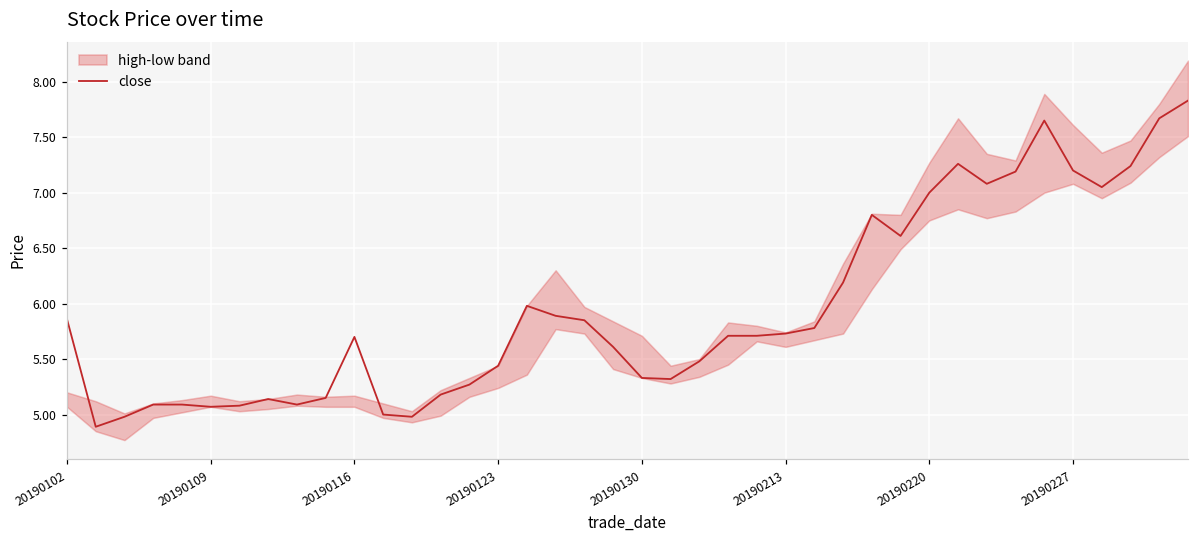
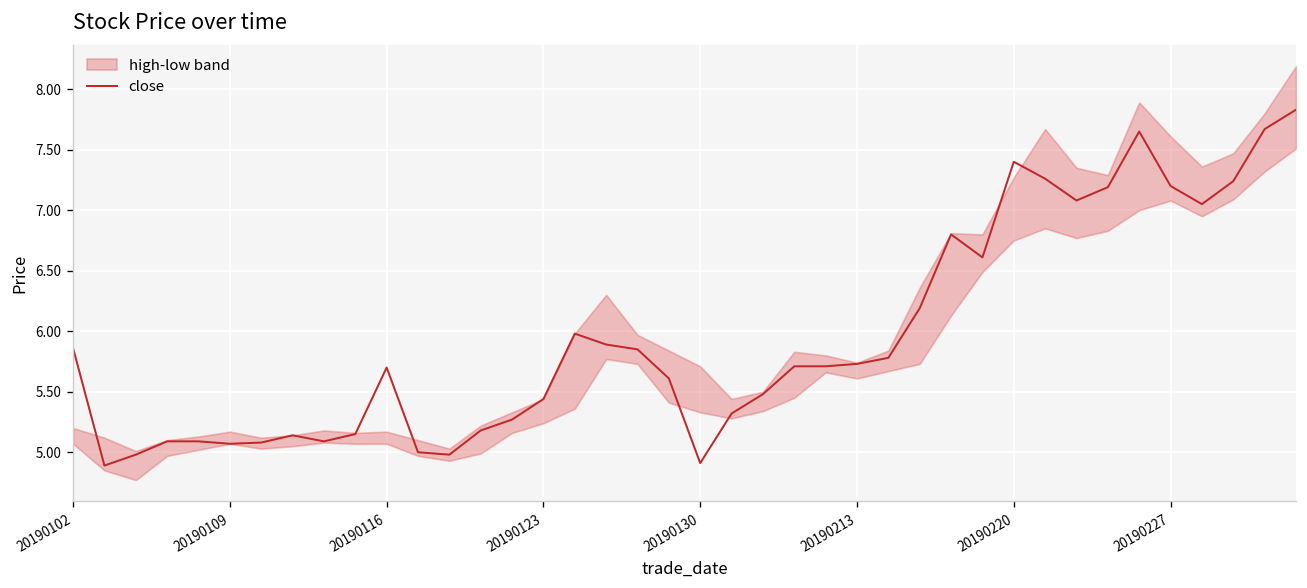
close, 20190130: 5.33 -> 4.91
close, 20190220: 7.0 -> 7.4
